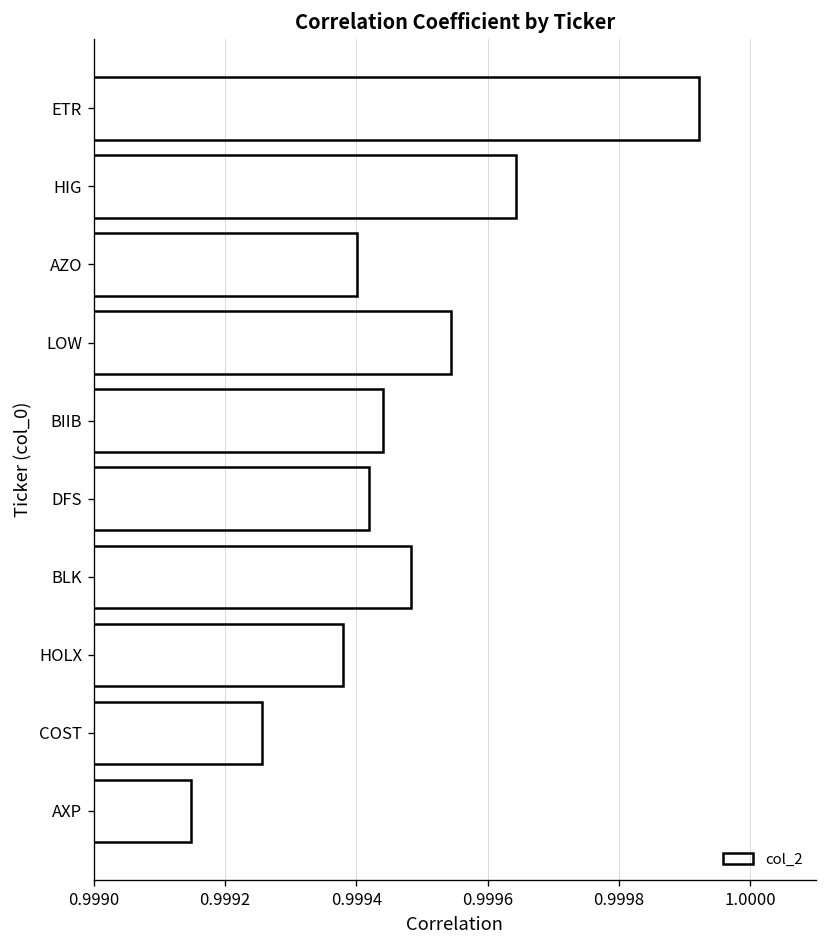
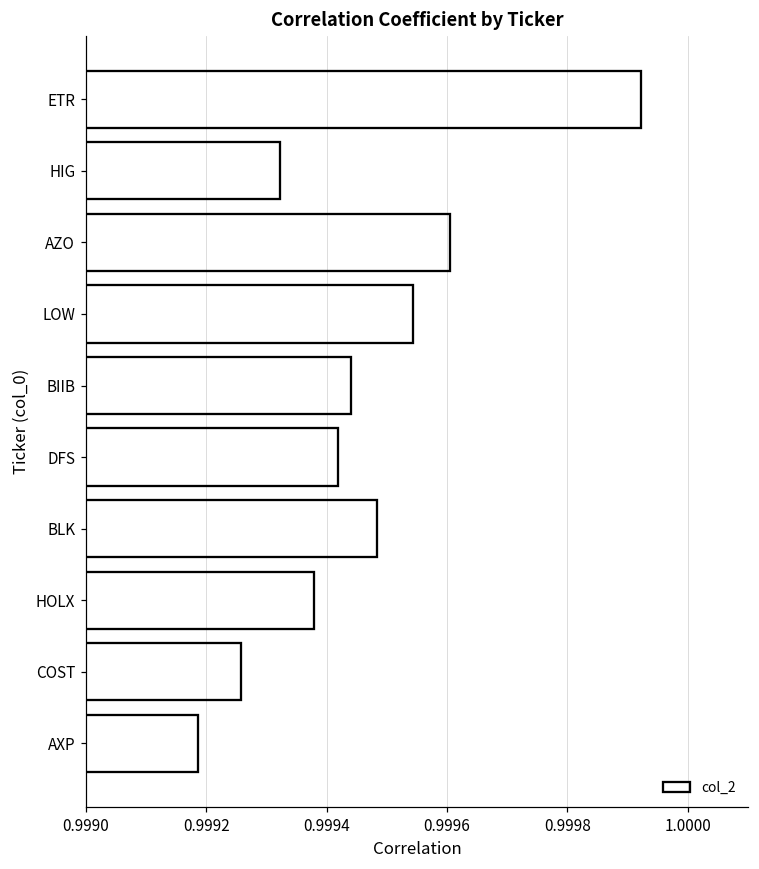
HIG: 0.99964 -> 0.99932
AZO: 0.99940 -> 0.99961
AXP: 0.99915 -> 0.99919
